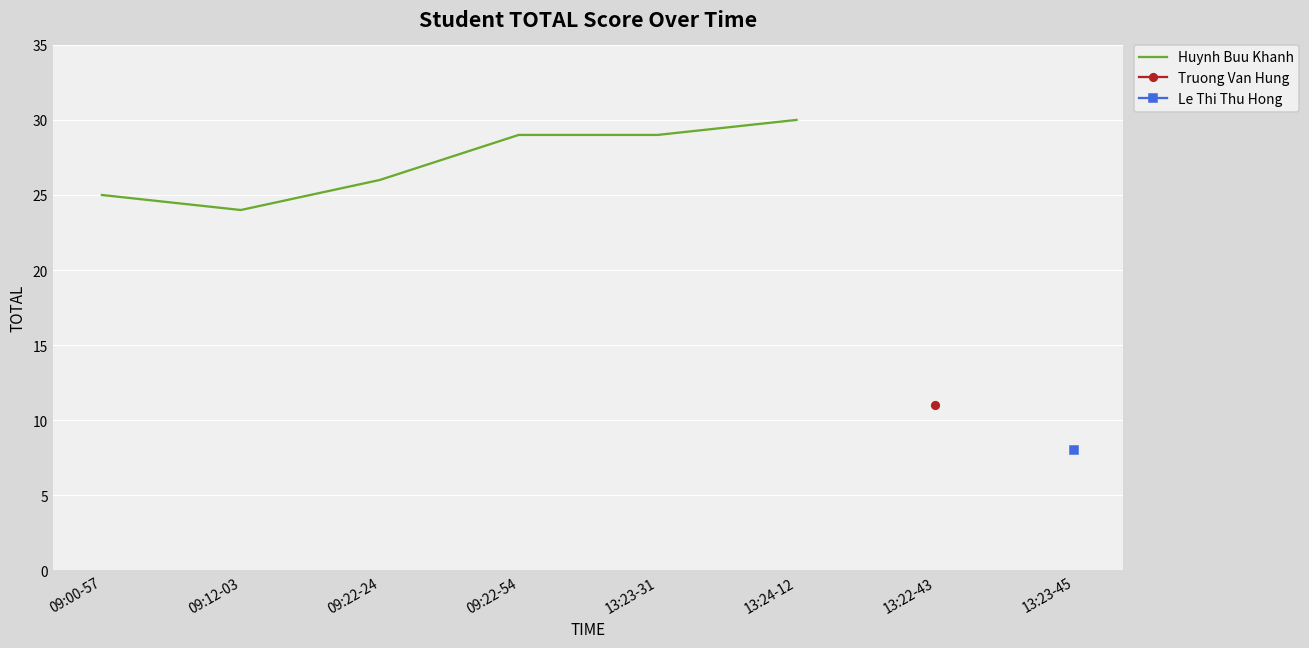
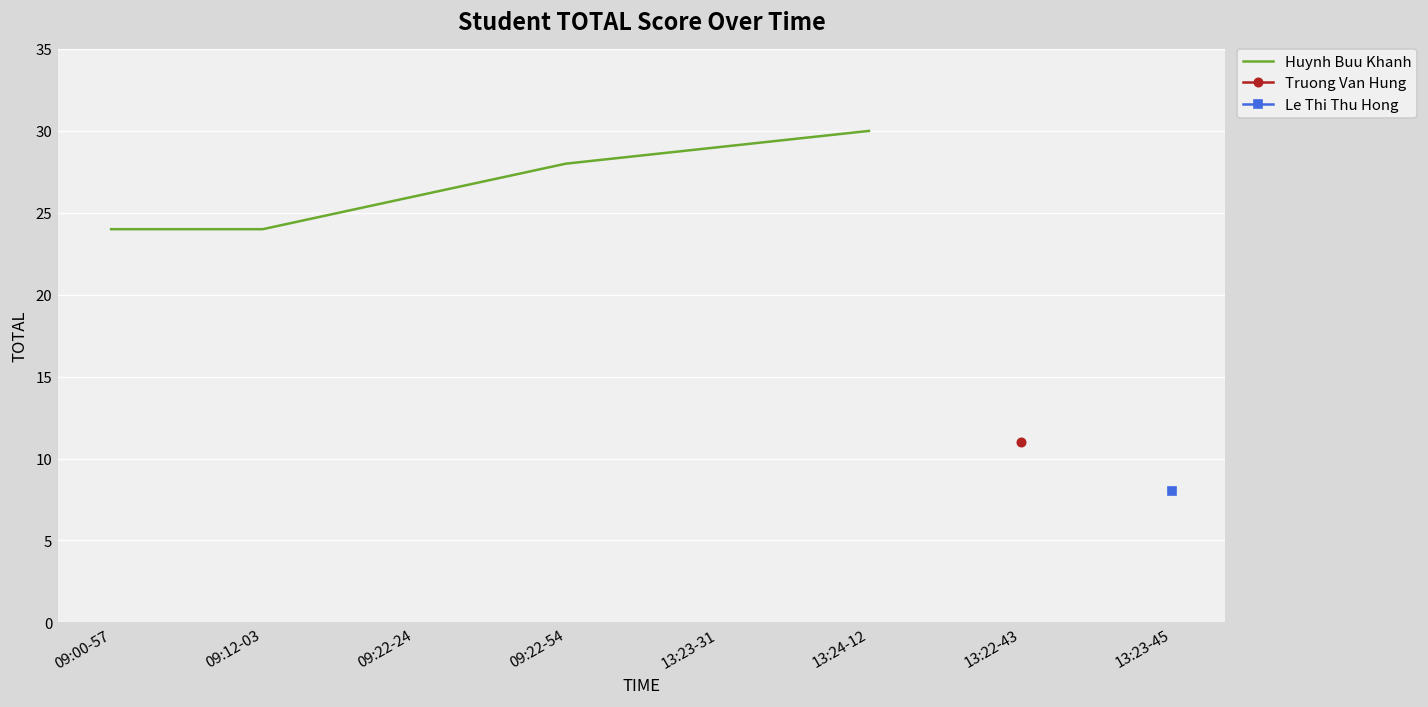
Huynh Buu Khanh, 09:00-57: 25 -> 24
Huynh Buu Khanh, 09:22-54: 29 -> 28
